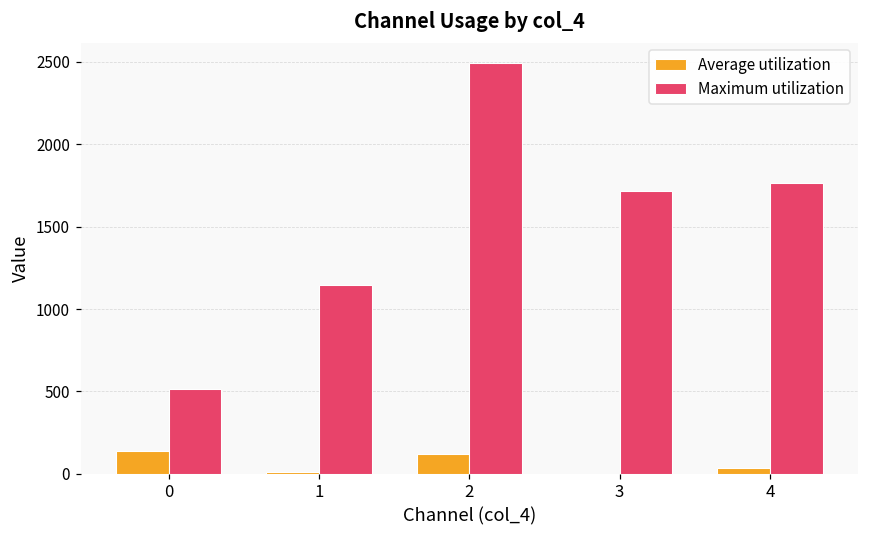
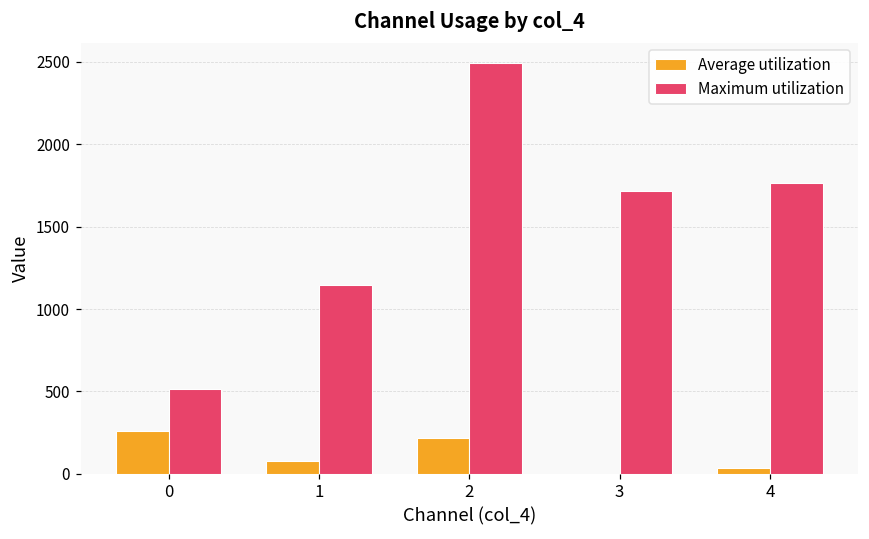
Average utilization, 0: 140 -> 260
Average utilization, 1: 10 -> 80
Average utilization, 2: 120 -> 220
